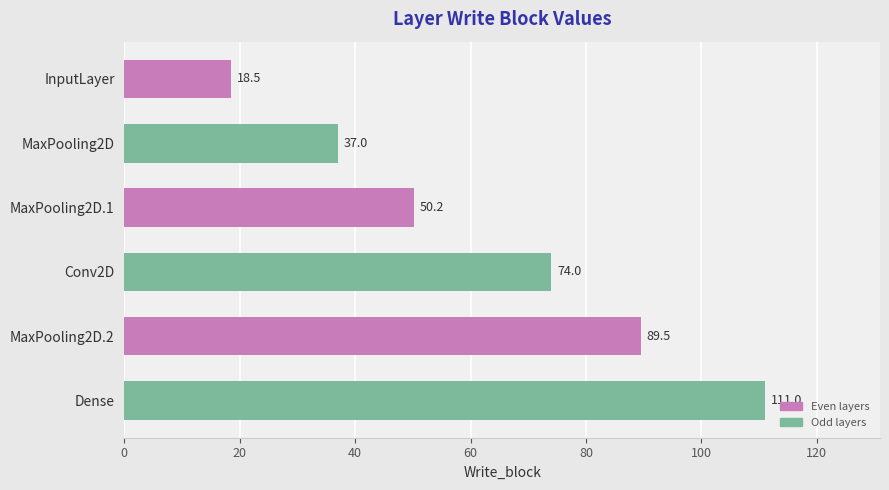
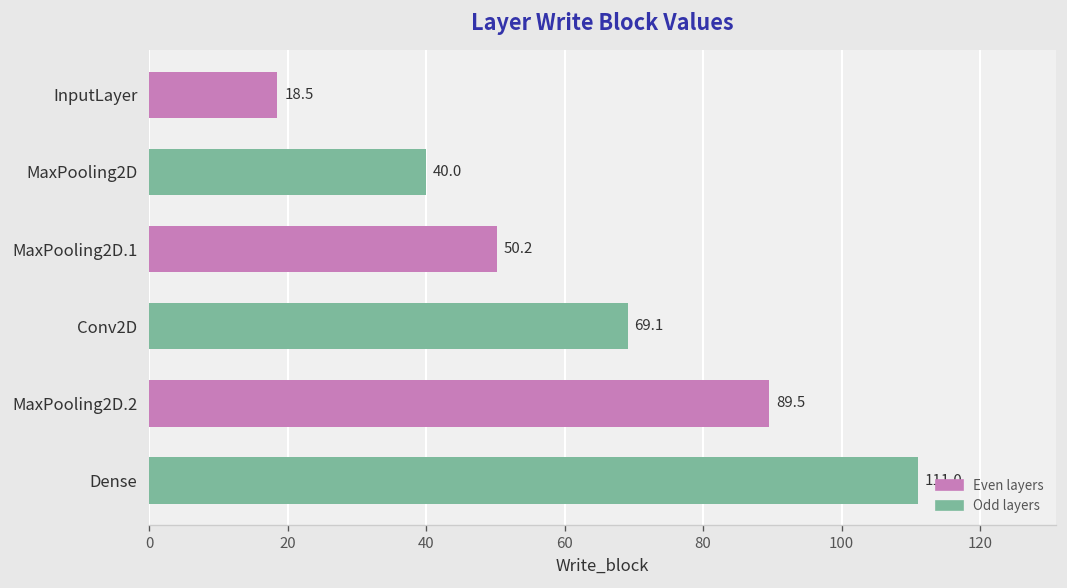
MaxPooling2D: 37.0 -> 40.0
Conv2D: 74.0 -> 69.1
